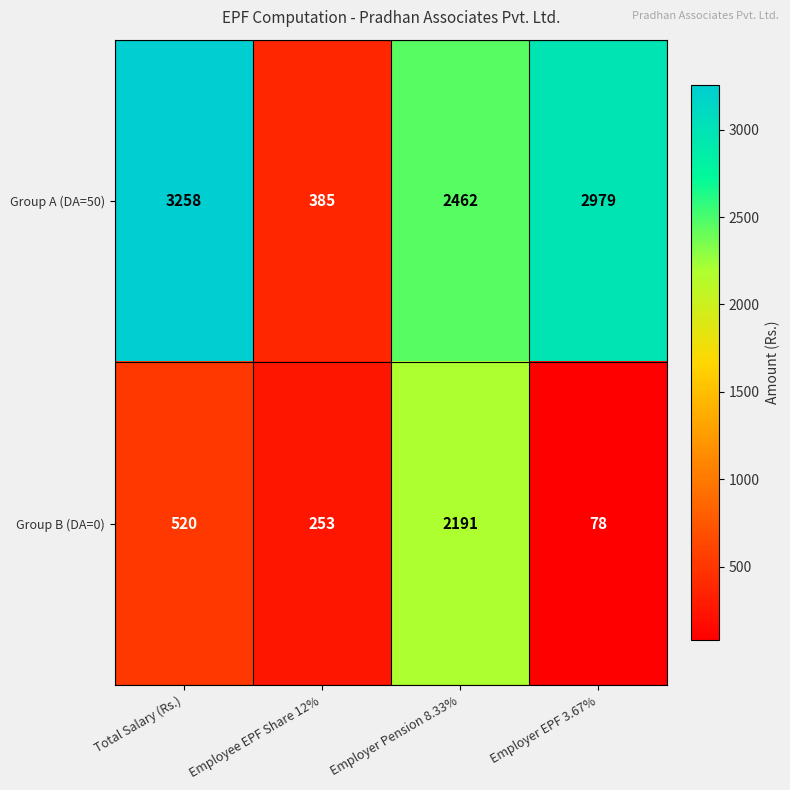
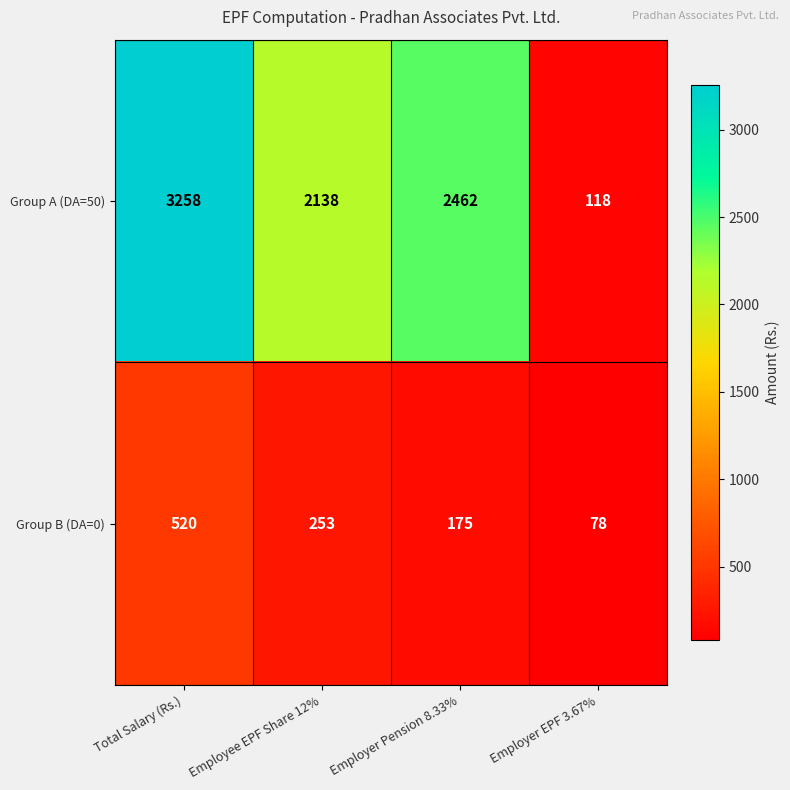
Group A (DA=50), Employee EPF Share 12%: 385 -> 2138
Group A (DA=50), Employer EPF 3.67%: 2979 -> 118
Group B (DA=0), Employer Pension 8.33%: 2191 -> 175
